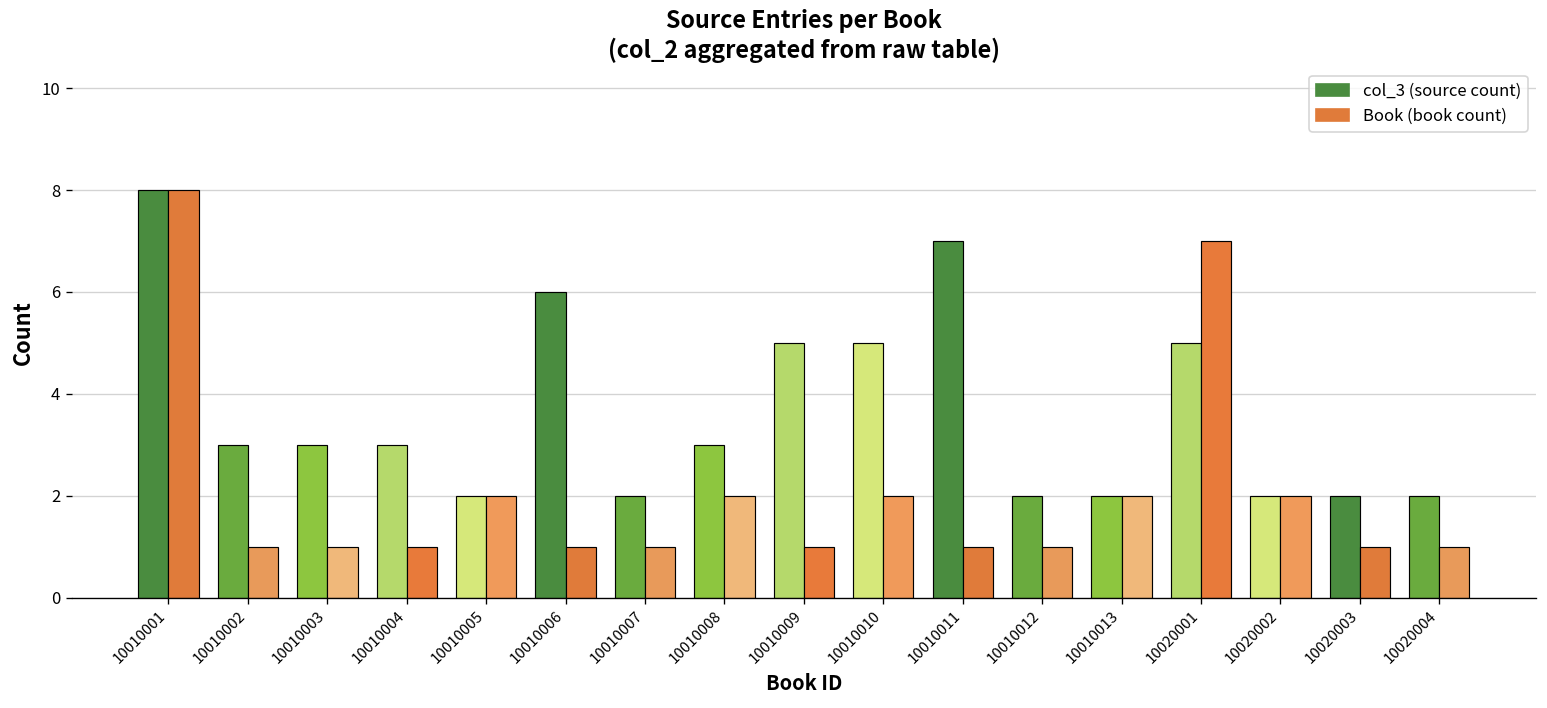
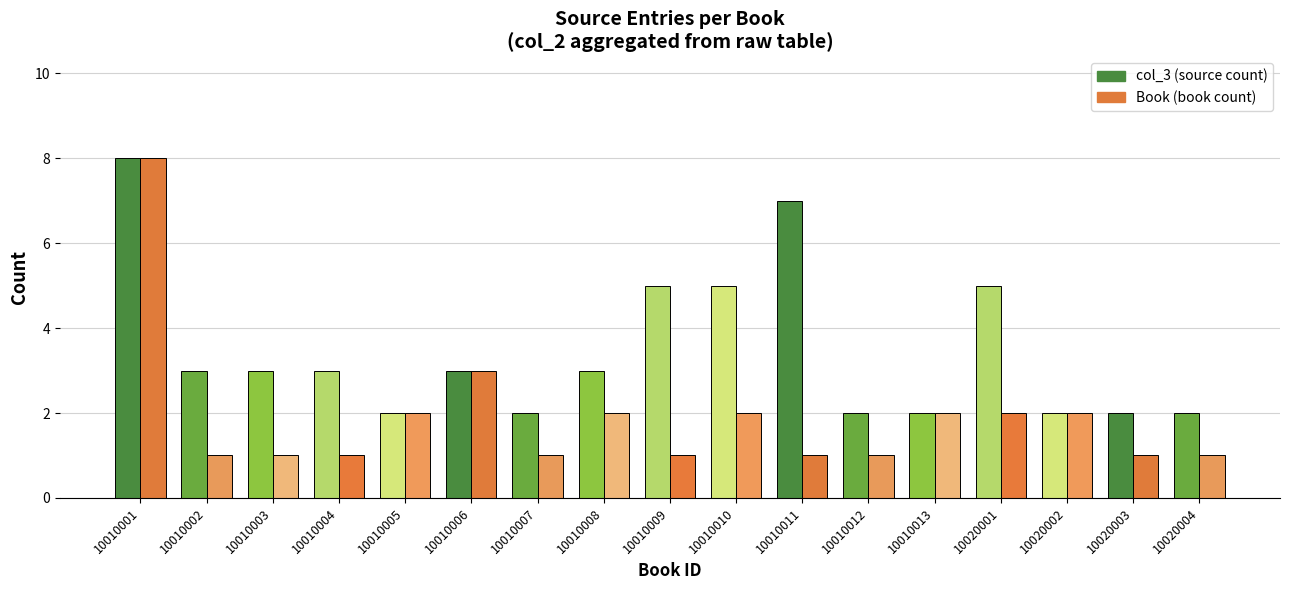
col_3 (source count), 10010006: 6 -> 3
Book (book count), 10010006: 1 -> 3
Book (book count), 10020001: 7 -> 2
